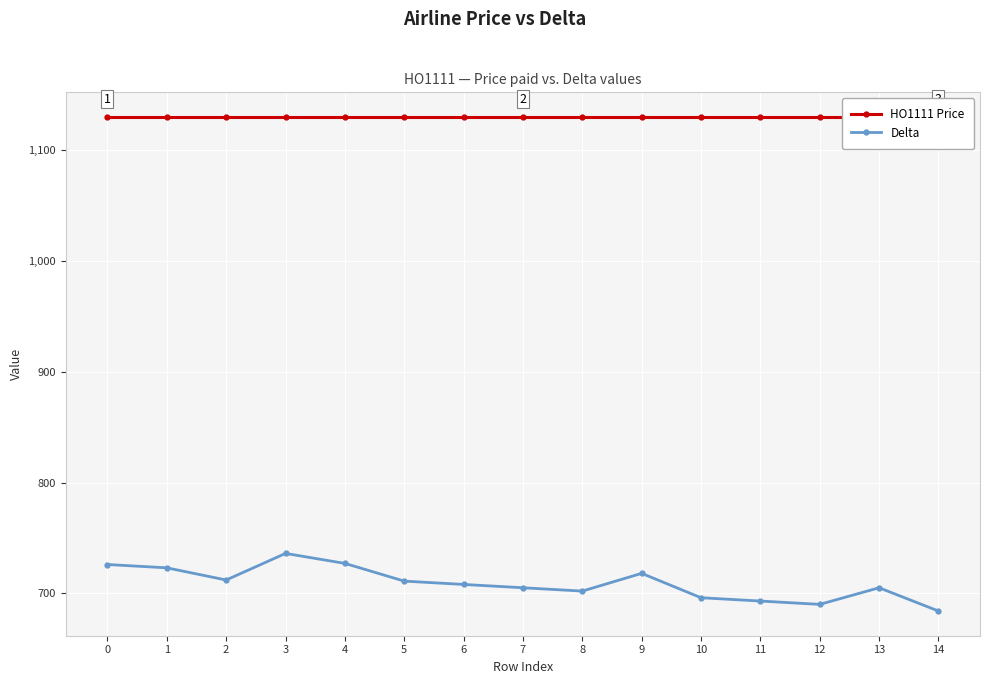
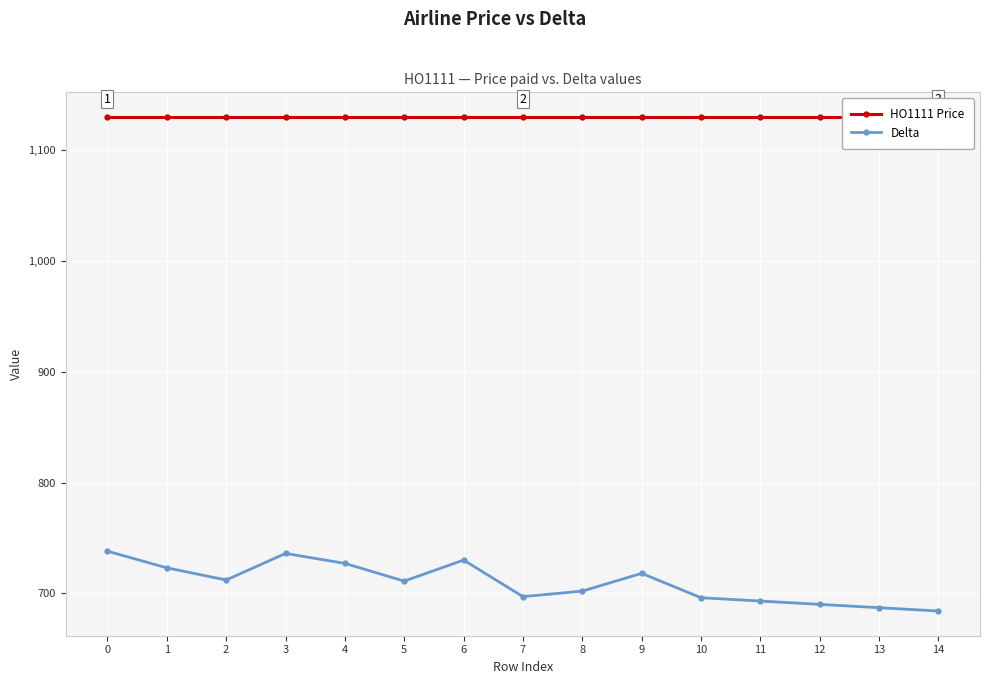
Delta, 0: 726 -> 738
Delta, 6: 708 -> 730
Delta, 7: 705 -> 697
Delta, 13: 705 -> 687
